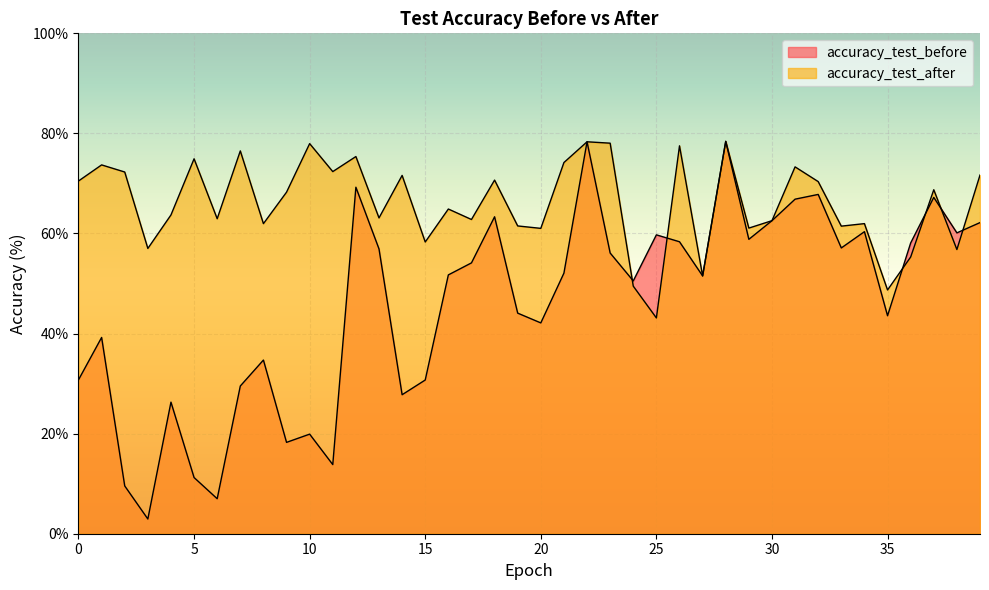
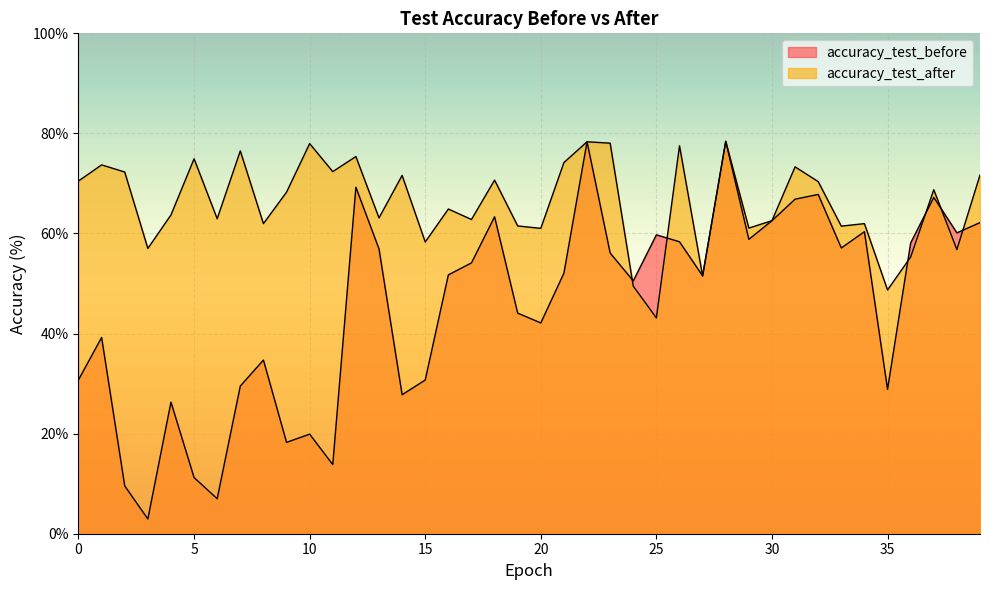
accuracy_test_before, 35: 44% -> 29%
